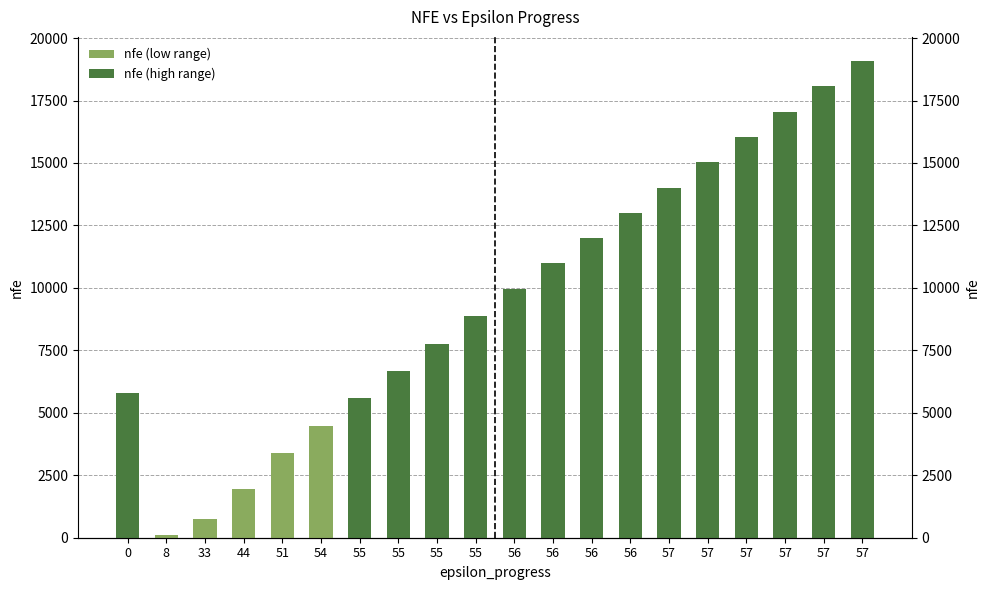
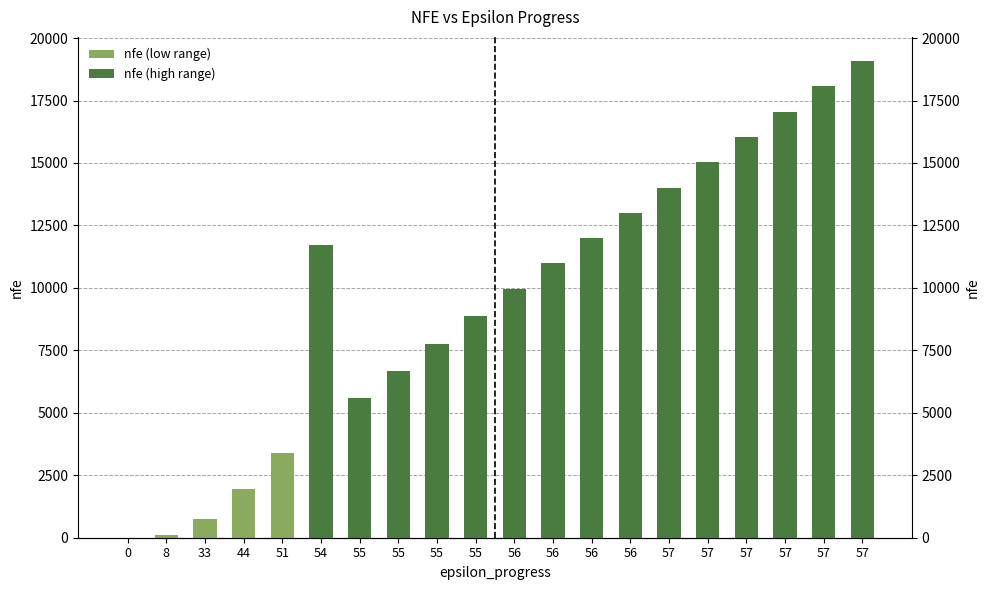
0: 5800 -> 0
54: 4500 -> 11700
